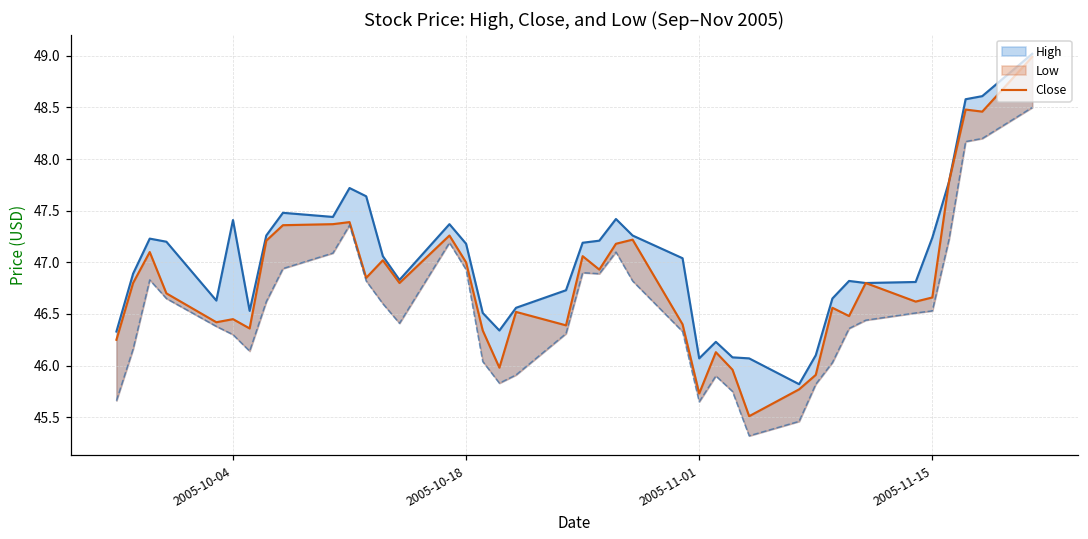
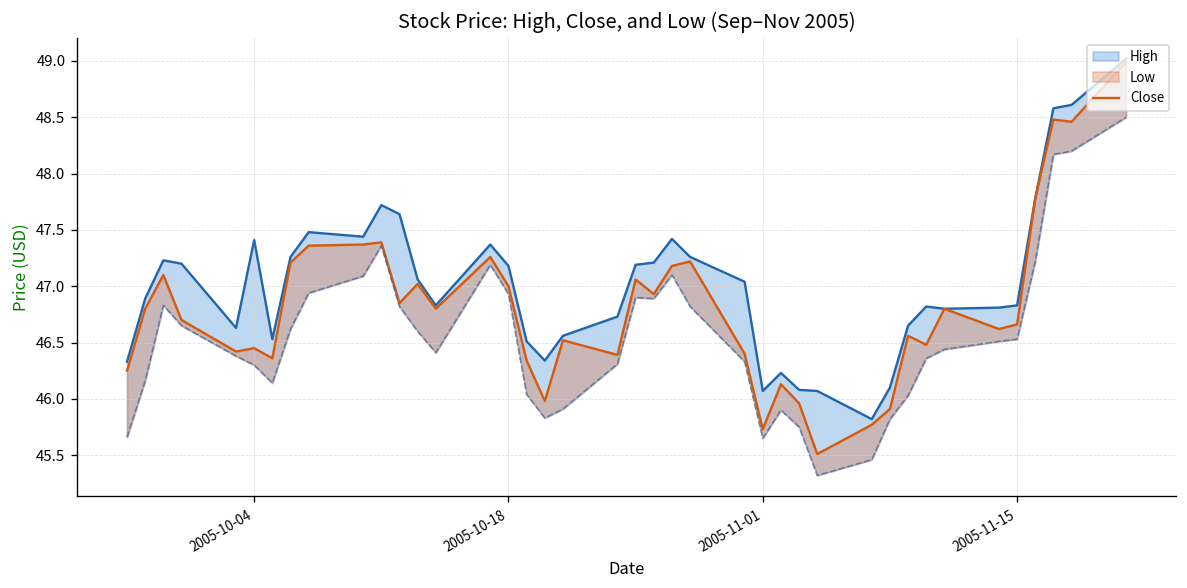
High, 2005-11-15: 47.2 -> 46.8
